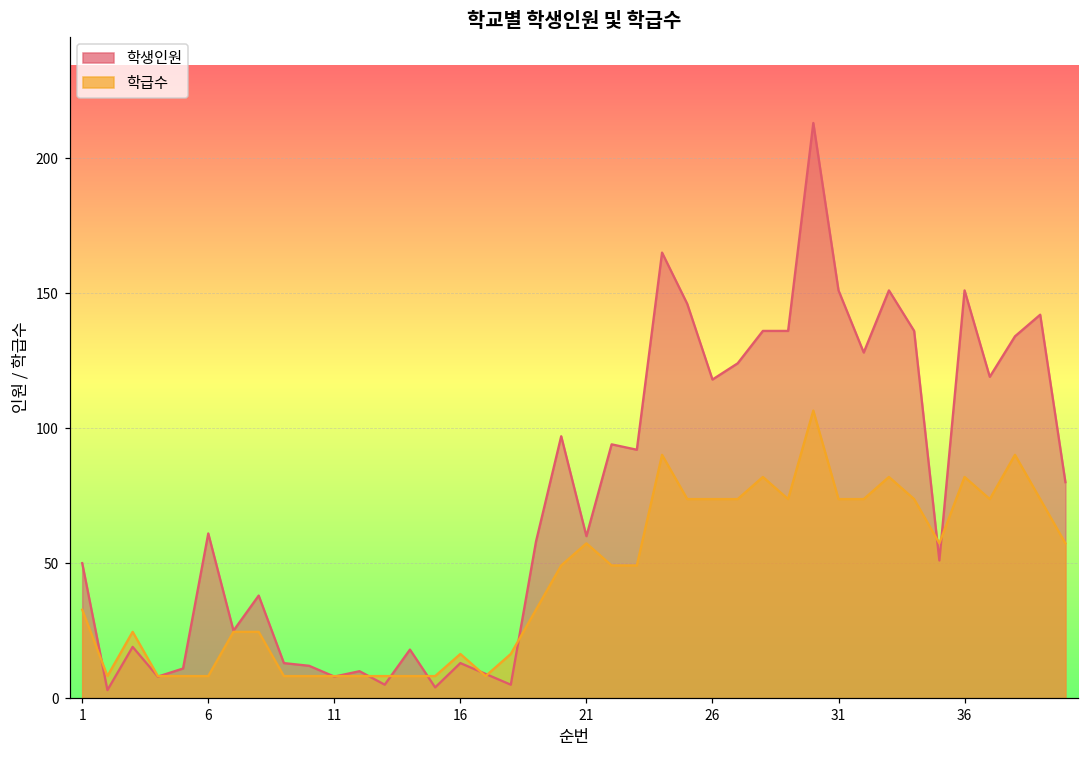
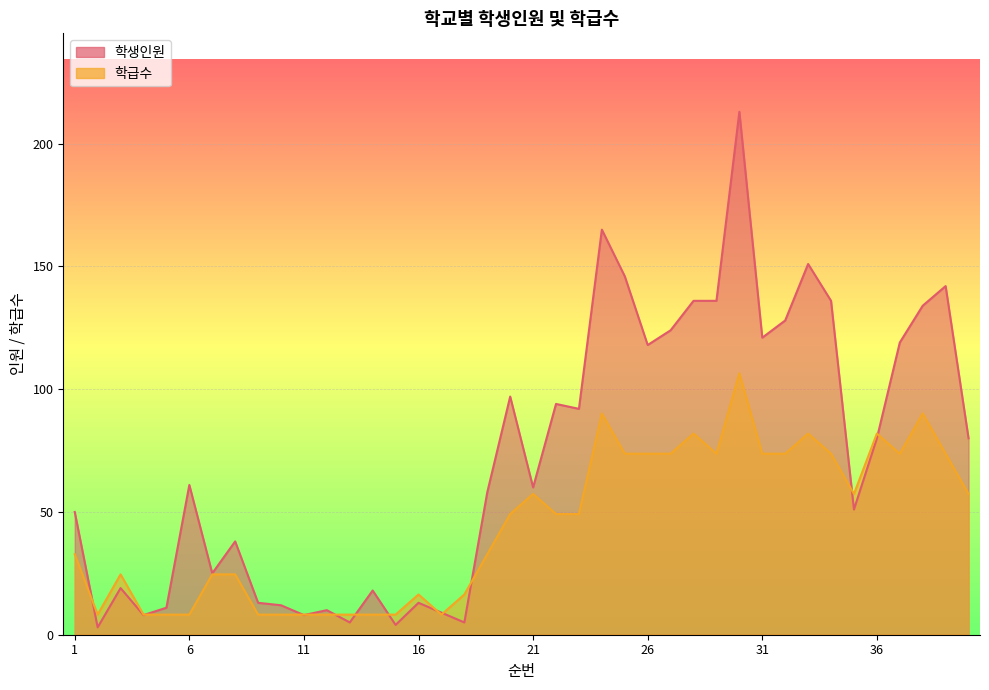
학생인원, 31: 151 -> 121
학생인원, 36: 151 -> 80
